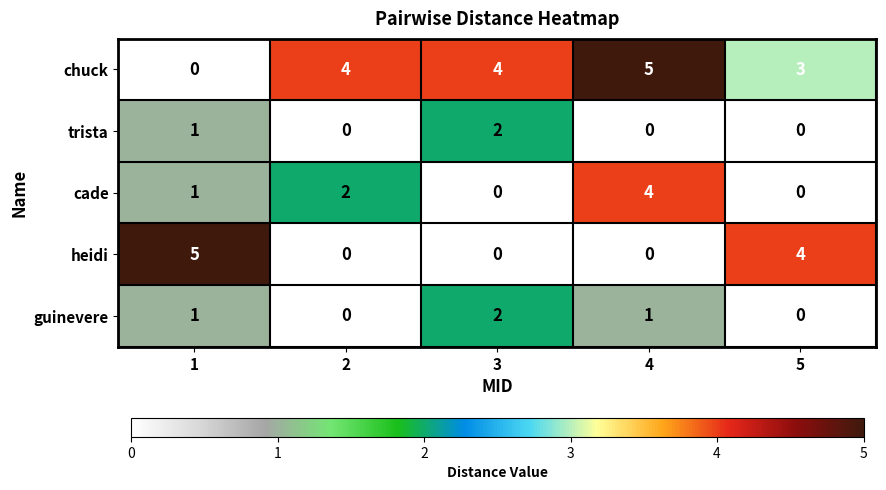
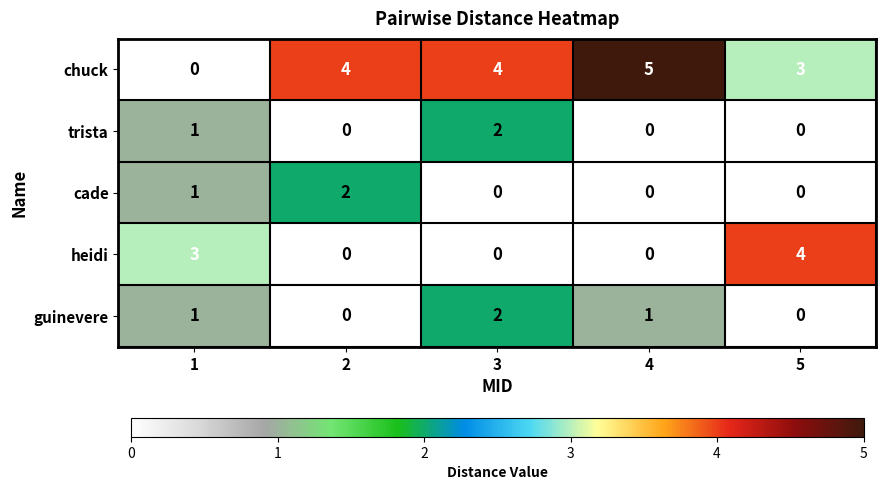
cade, 4: 4 -> 0
heidi, 1: 5 -> 3
